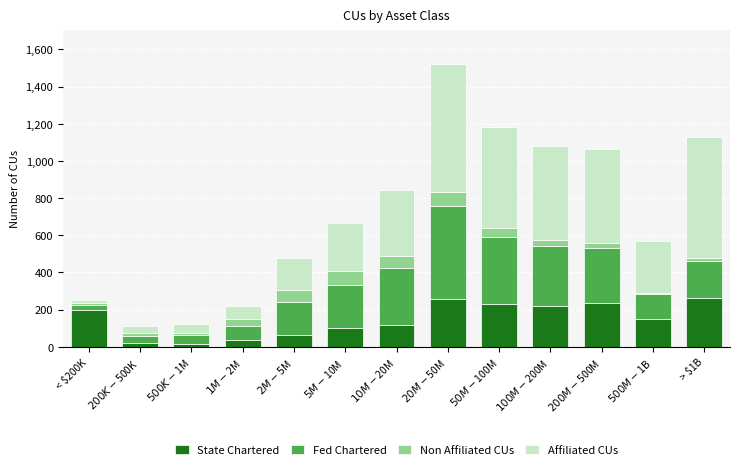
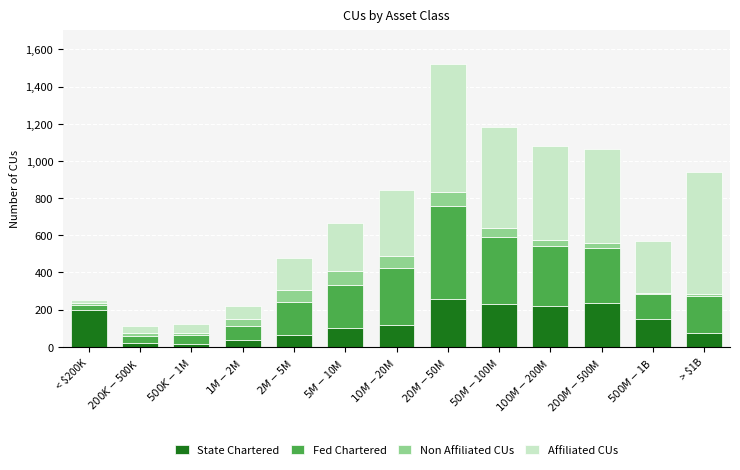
State Chartered, > $1B: 260 -> 70
